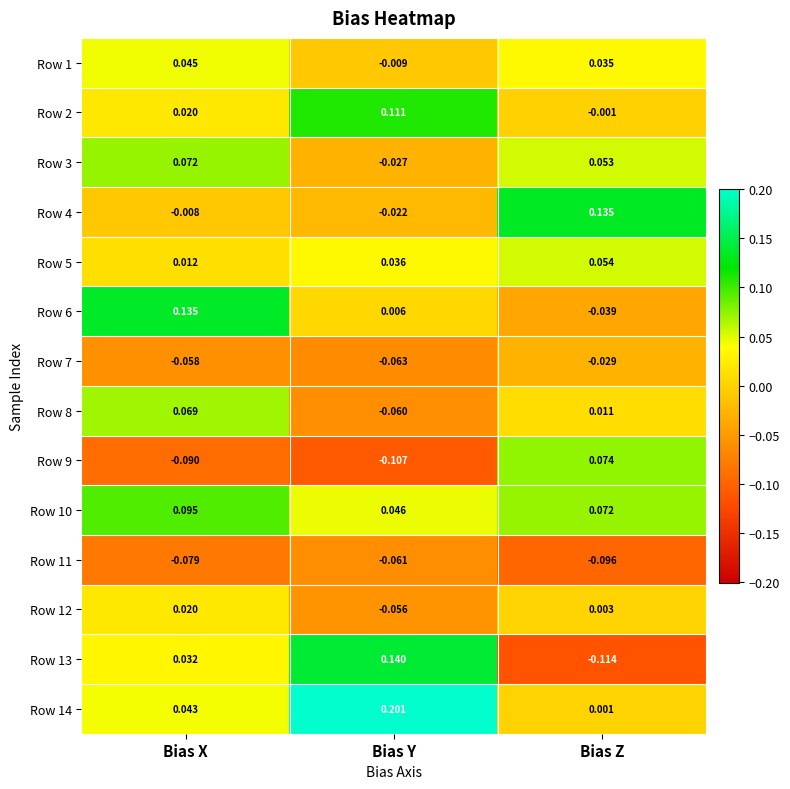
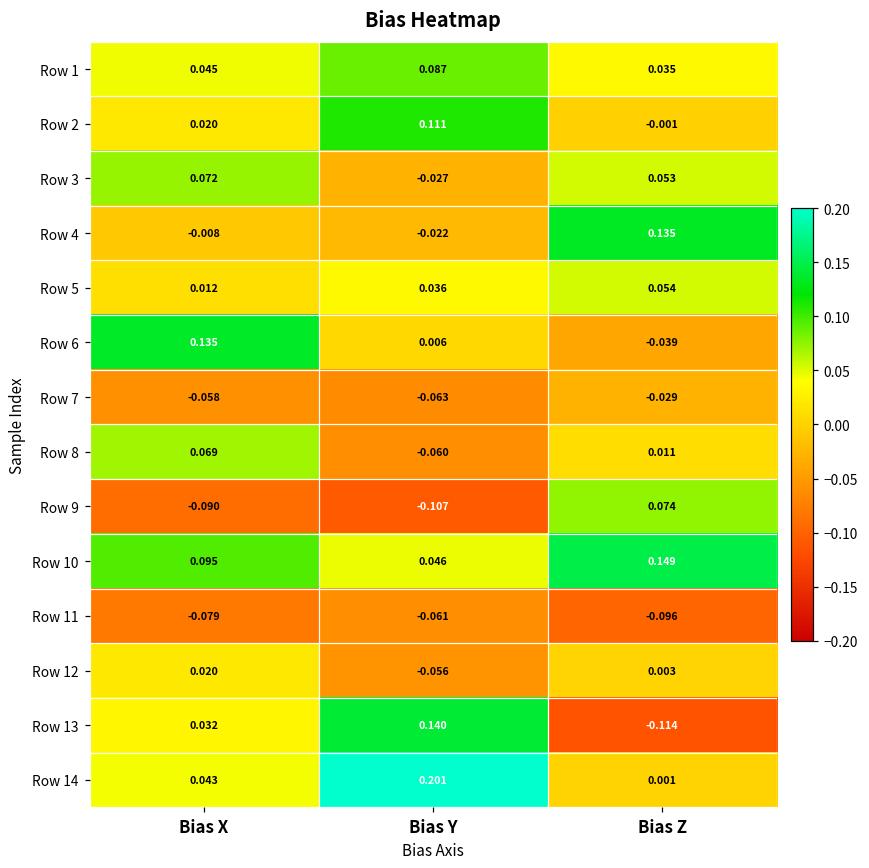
Row 1, Bias Y: -0.009 -> 0.087
Row 10, Bias Z: 0.072 -> 0.149
